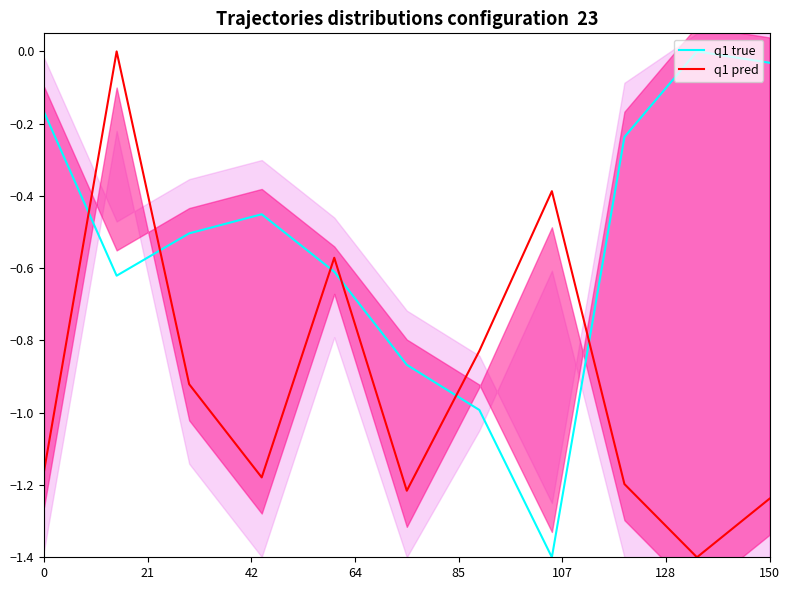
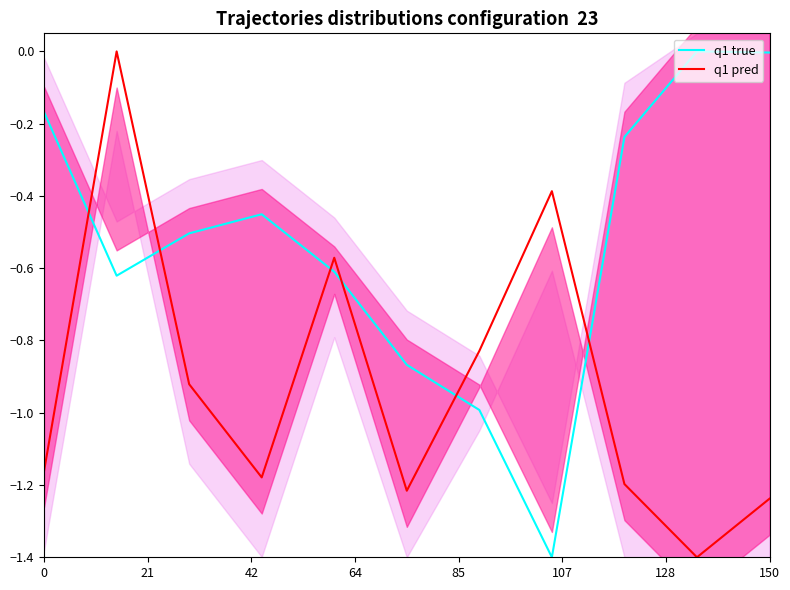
q1 true, 150: -0.03 -> 0.00
